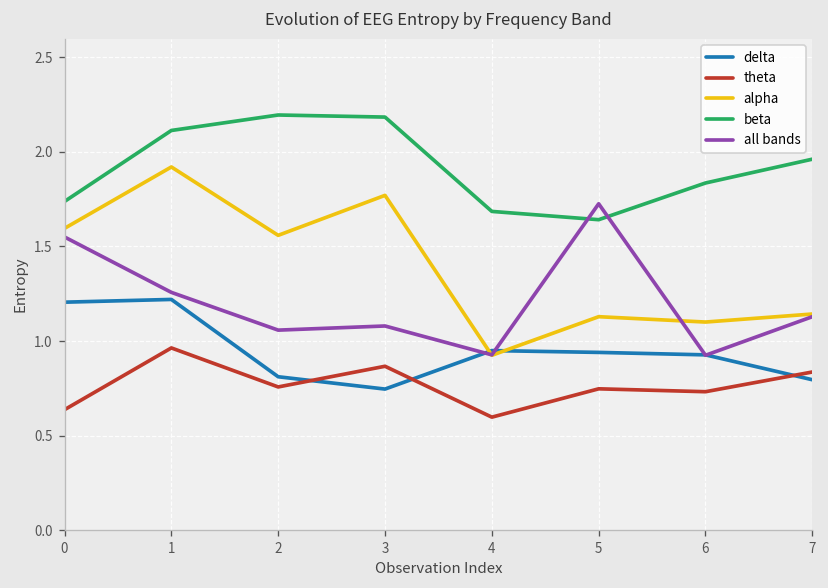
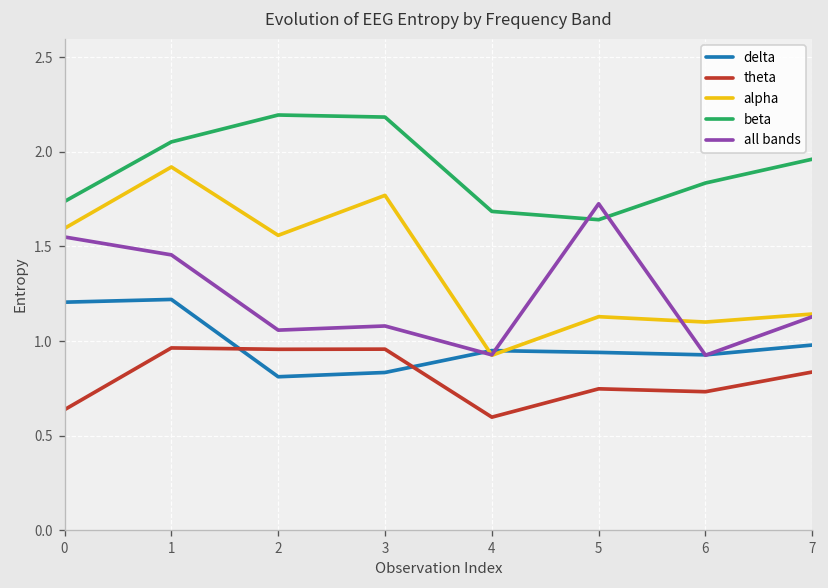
beta, 1: 2.11 -> 2.05
all bands, 1: 1.26 -> 1.46
theta, 2: 0.76 -> 0.96
delta, 3: 0.75 -> 0.83
theta, 3: 0.87 -> 0.96
delta, 7: 0.80 -> 0.98
